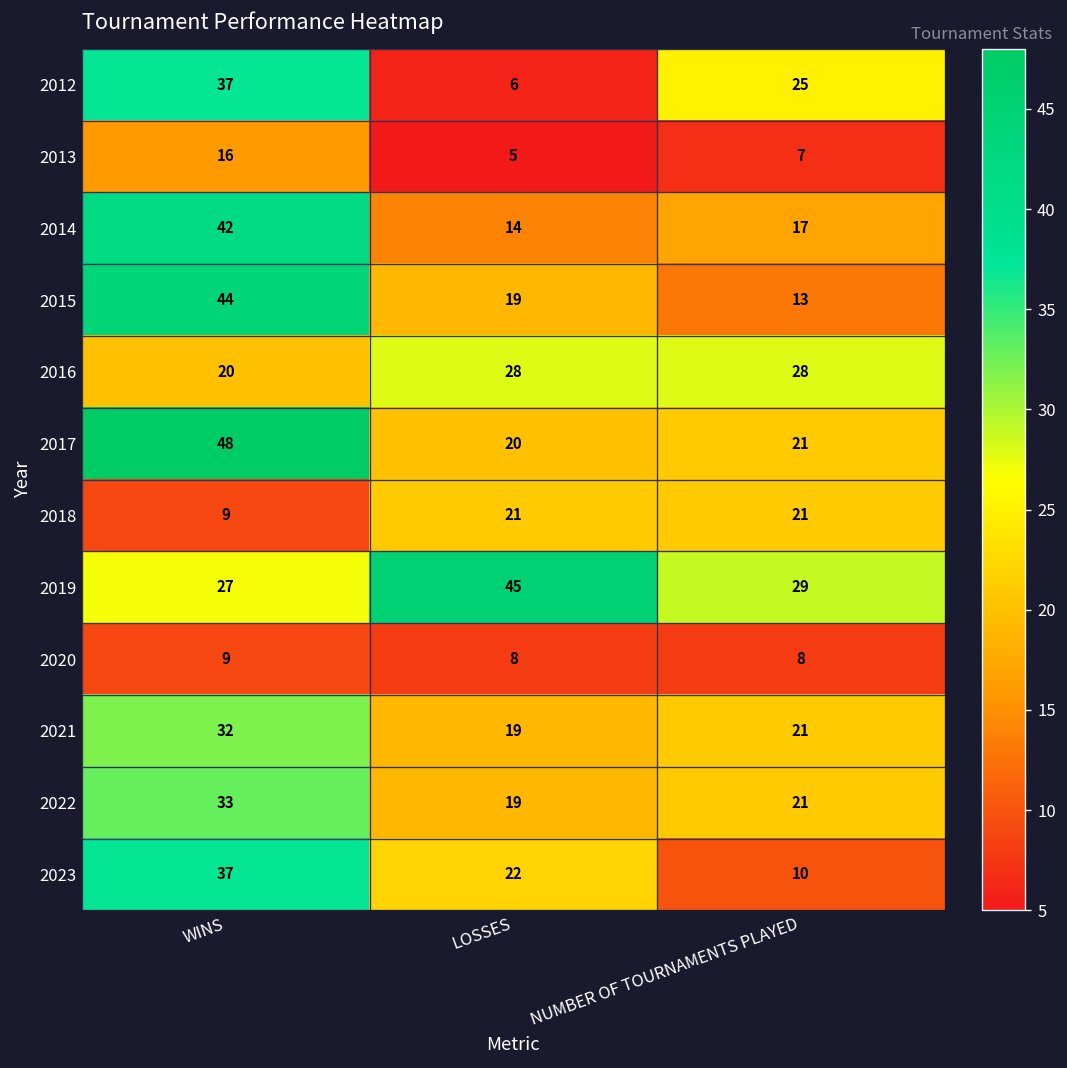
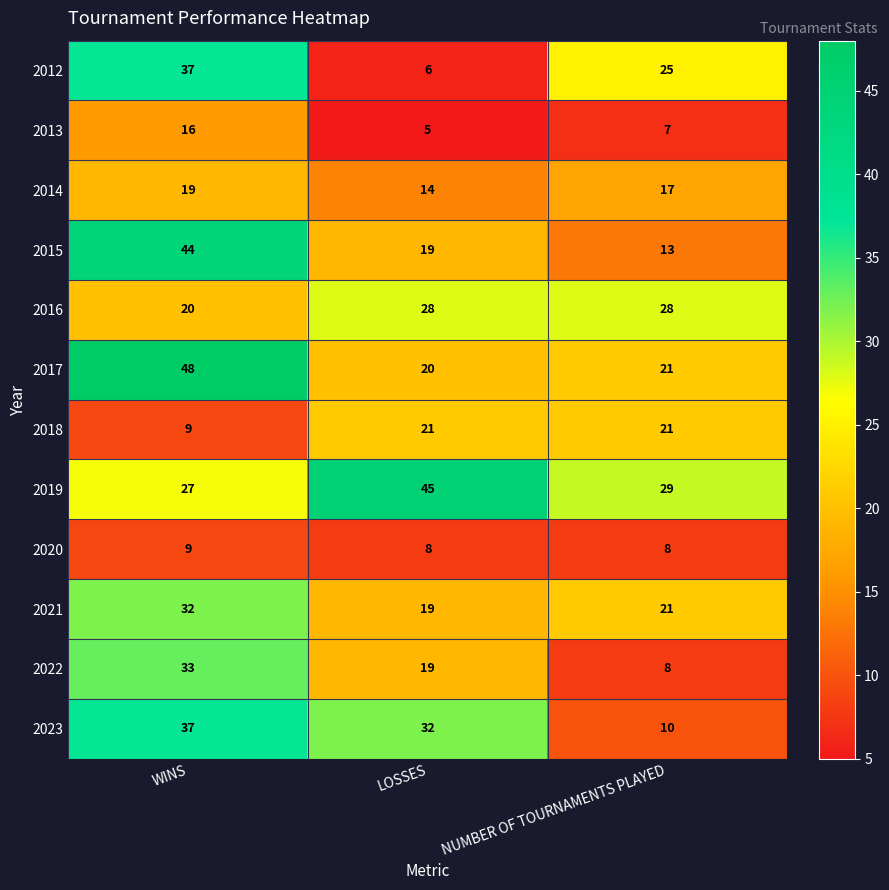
2014, WINS: 42 -> 19
2022, NUMBER OF TOURNAMENTS PLAYED: 21 -> 8
2023, LOSSES: 22 -> 32
